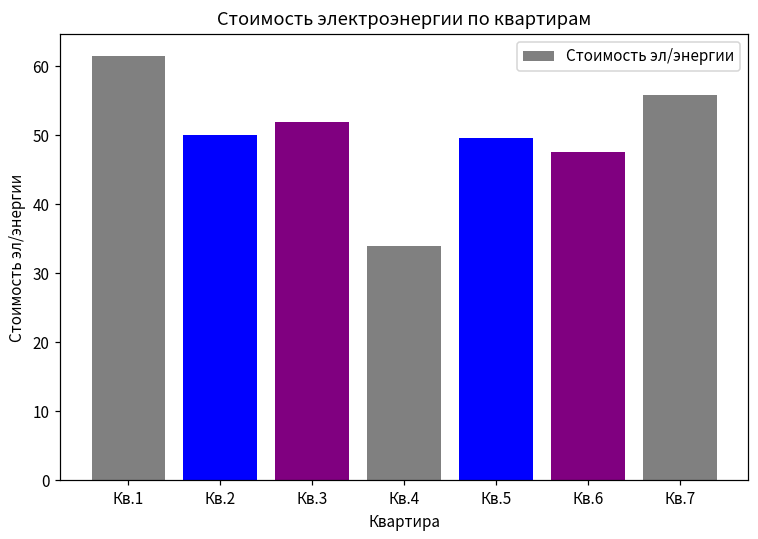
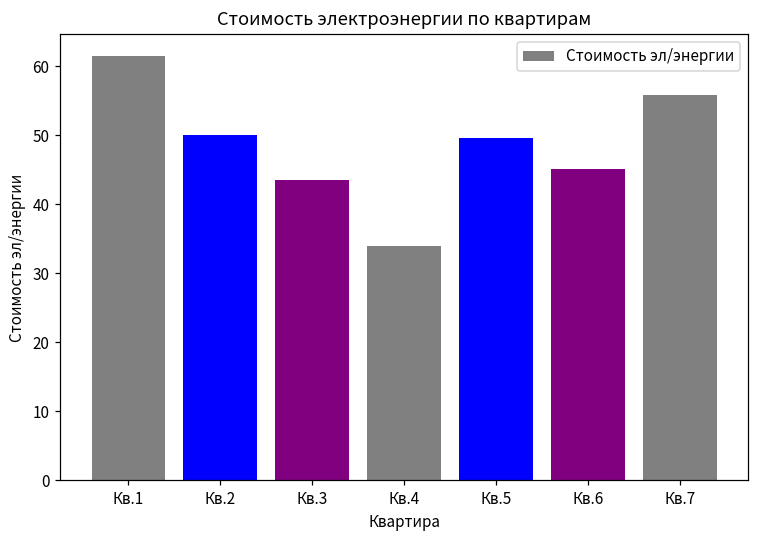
Кв.3: 52 -> 44
Кв.6: 48 -> 45
